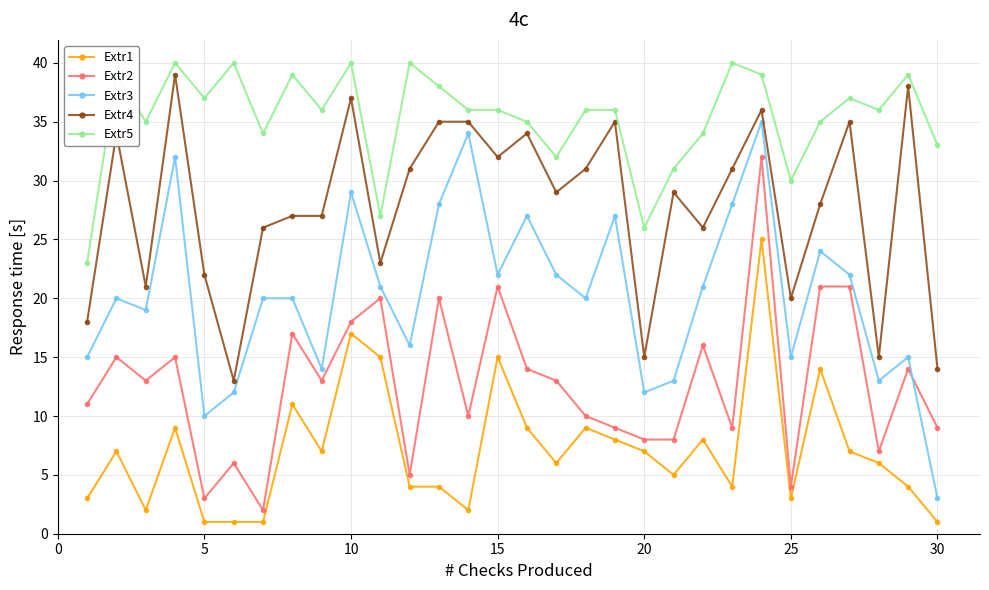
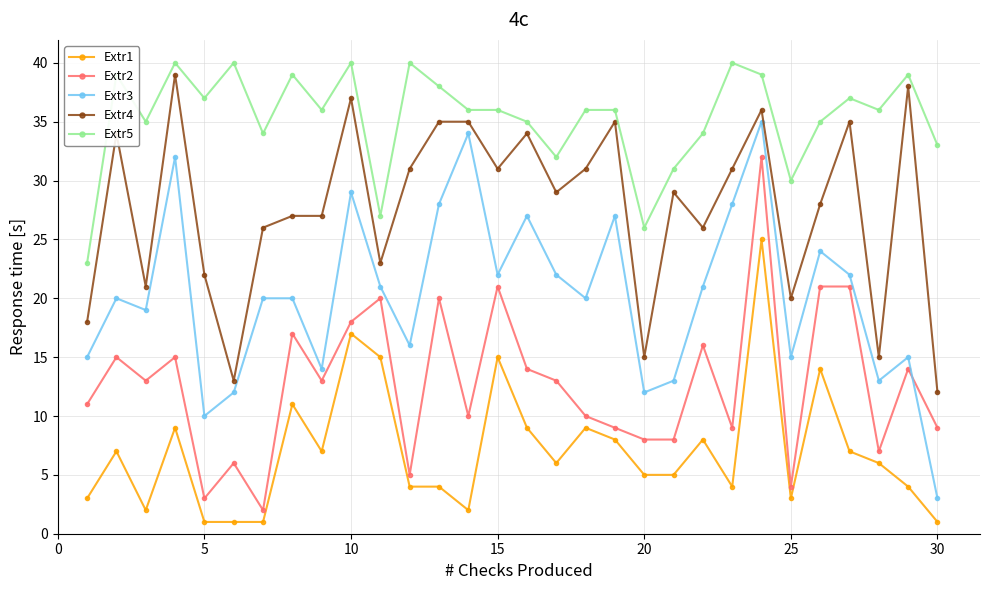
Extr4, 15: 32 -> 31
Extr1, 20: 7 -> 5
Extr4, 30: 14 -> 12
